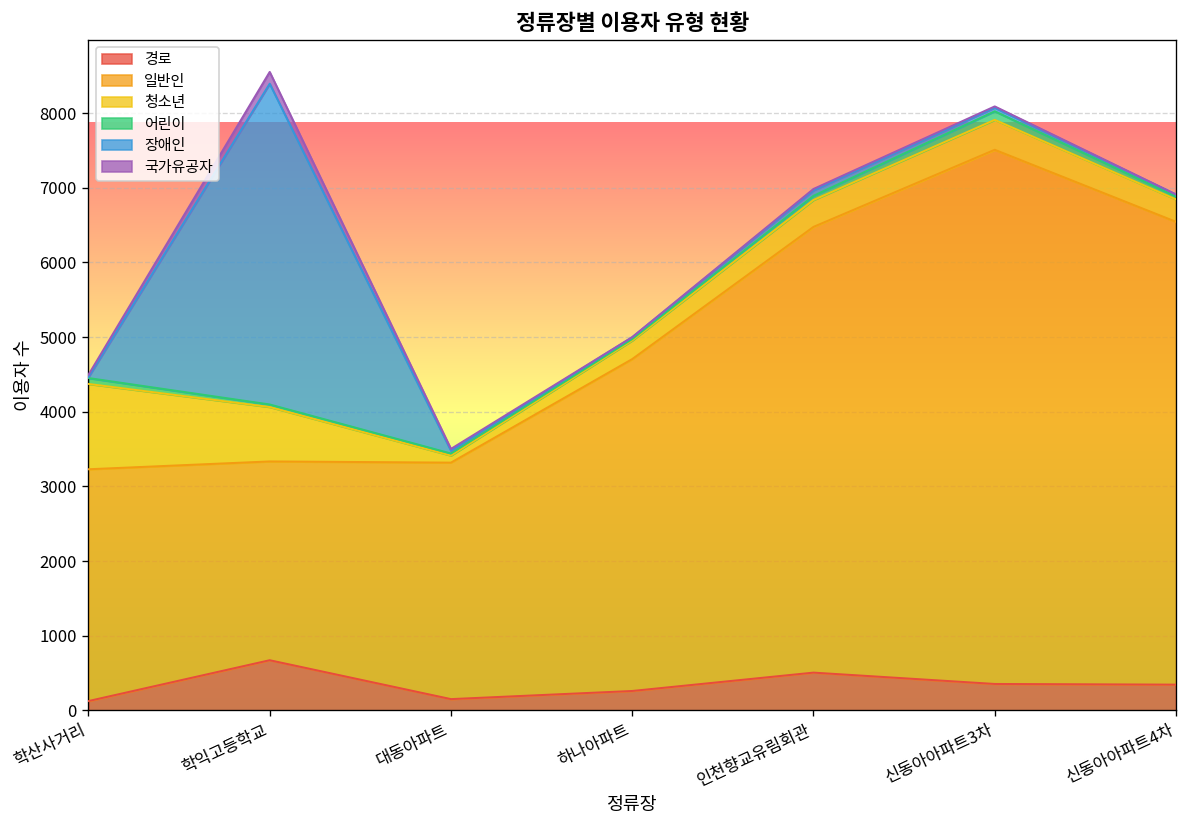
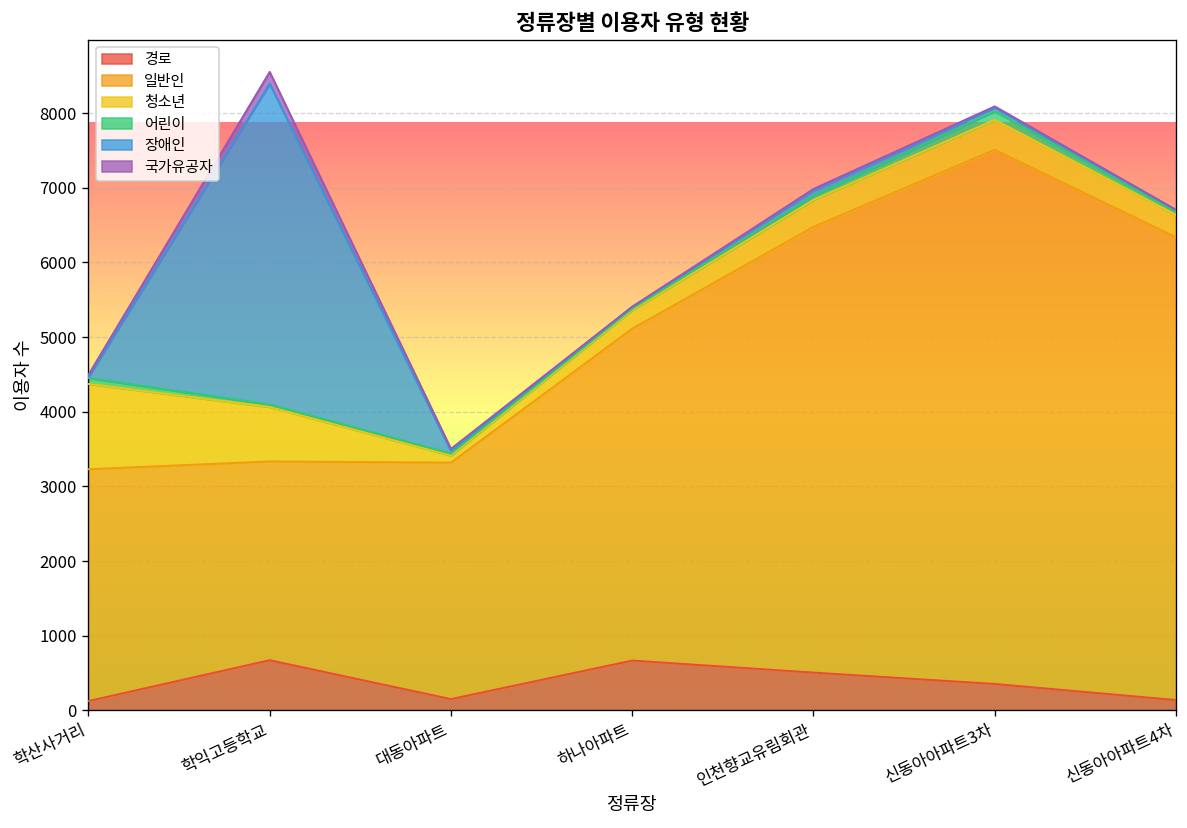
경로, 하나아파트: 300 -> 700
경로, 신동아아파트4차: 300 -> 100
